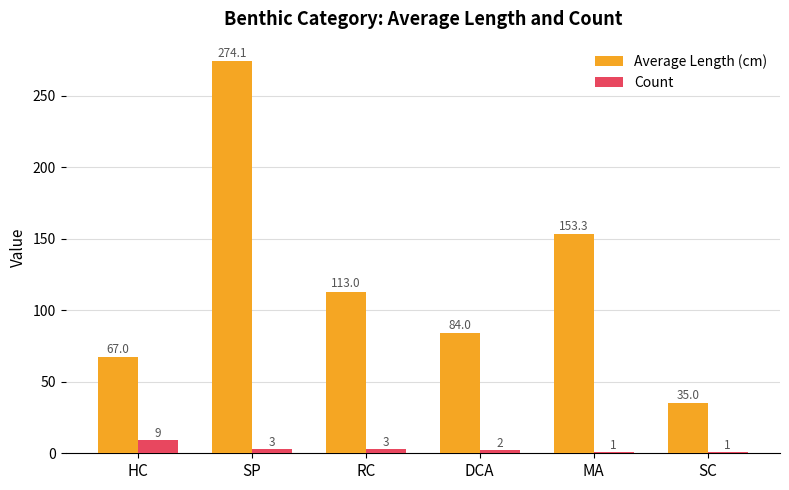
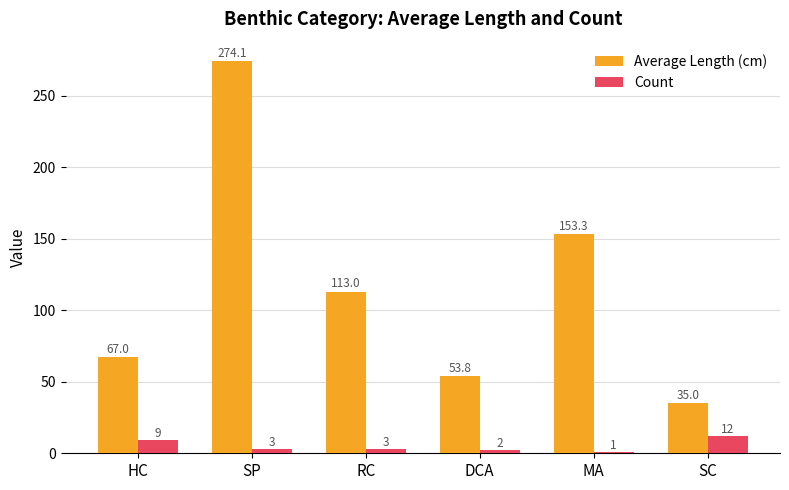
Average Length (cm), DCA: 84.0 -> 53.8
Count, SC: 1 -> 12
